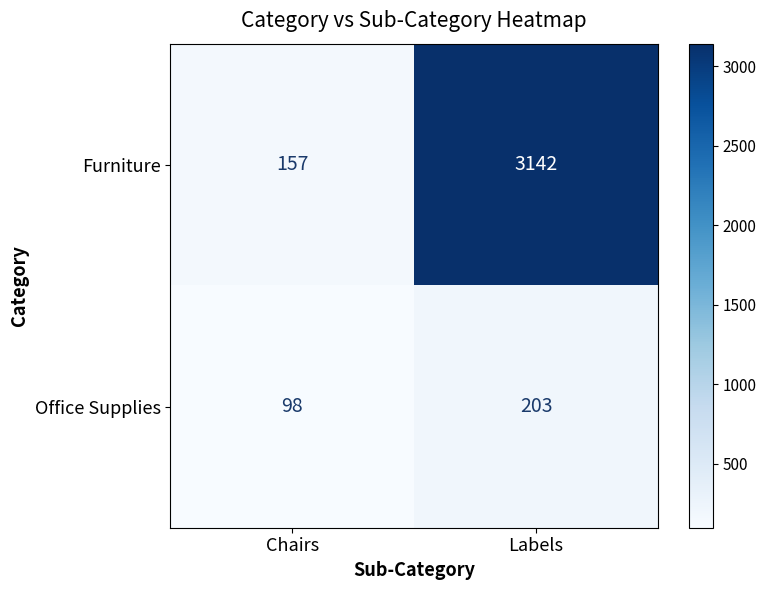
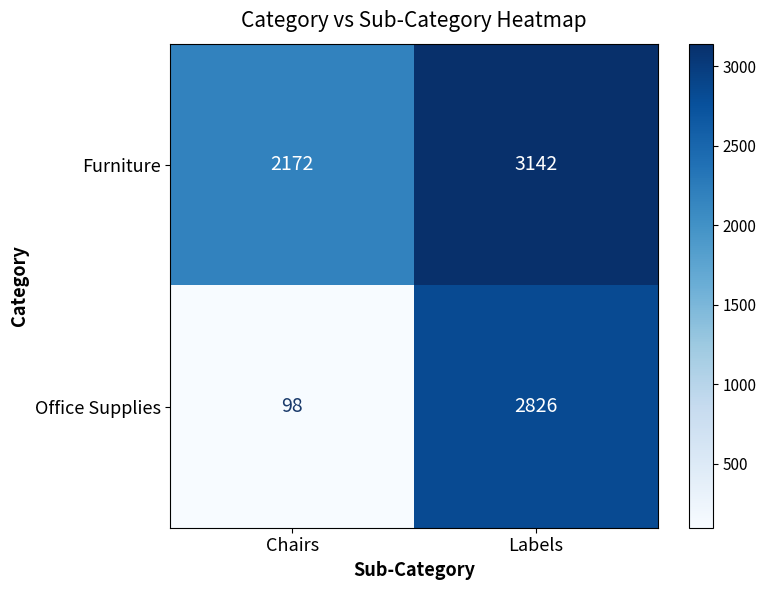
Furniture, Chairs: 157 -> 2172
Office Supplies, Labels: 203 -> 2826
